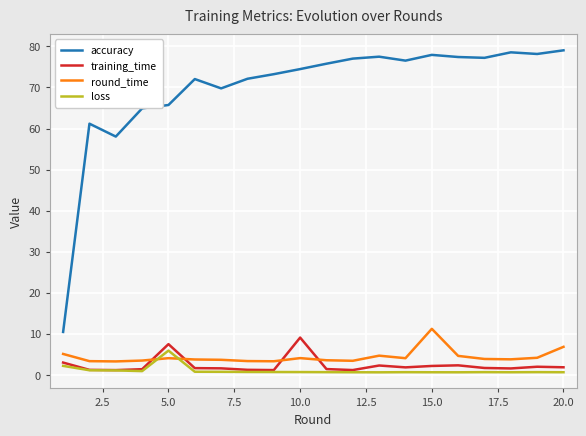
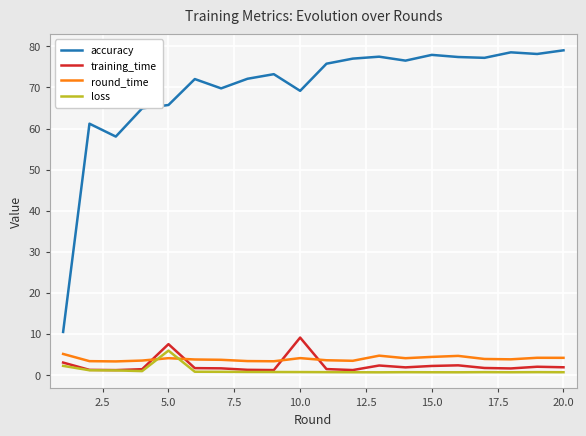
accuracy, 10.0: 74 -> 69
round_time, 15.0: 11 -> 4
round_time, 20.0: 7 -> 4
